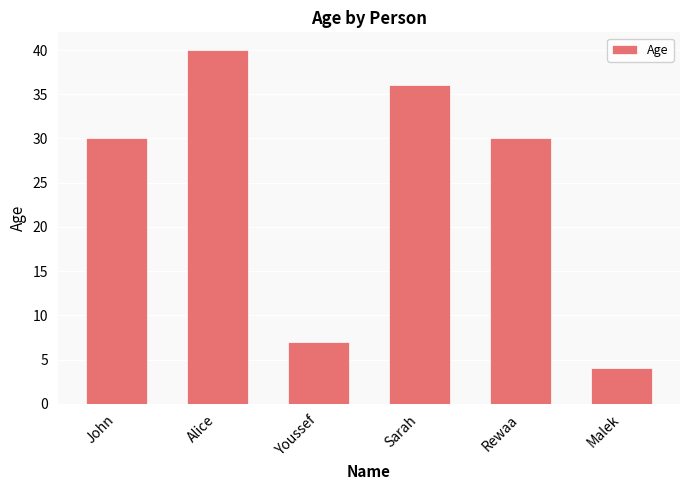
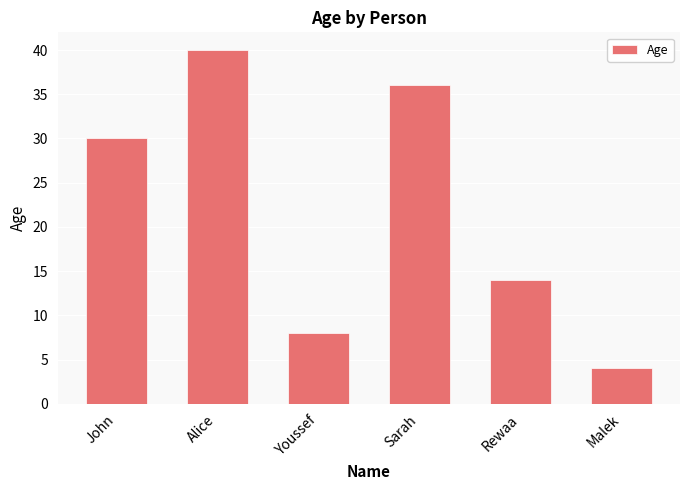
Youssef: 7 -> 8
Rewaa: 30 -> 14
